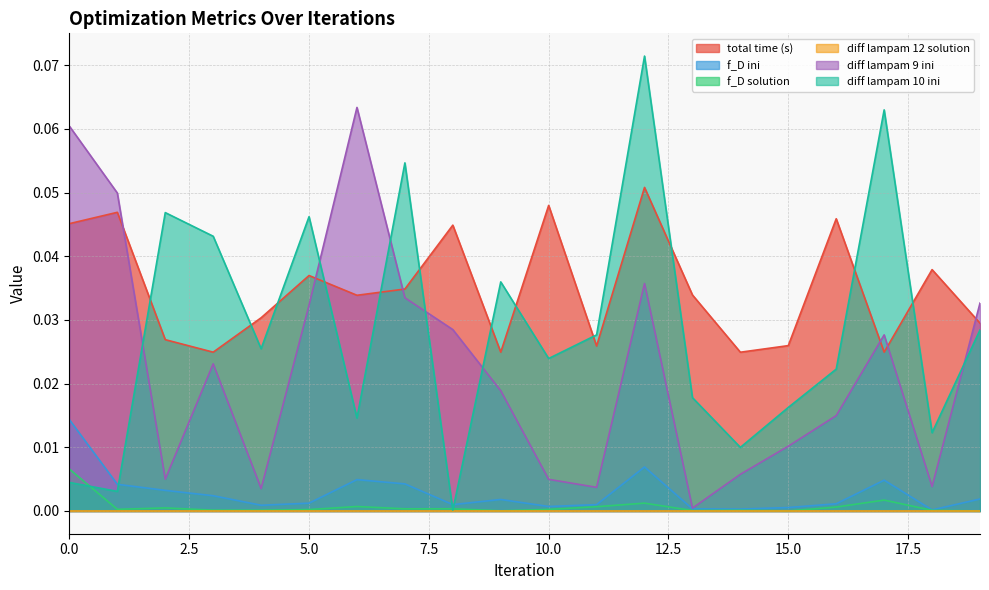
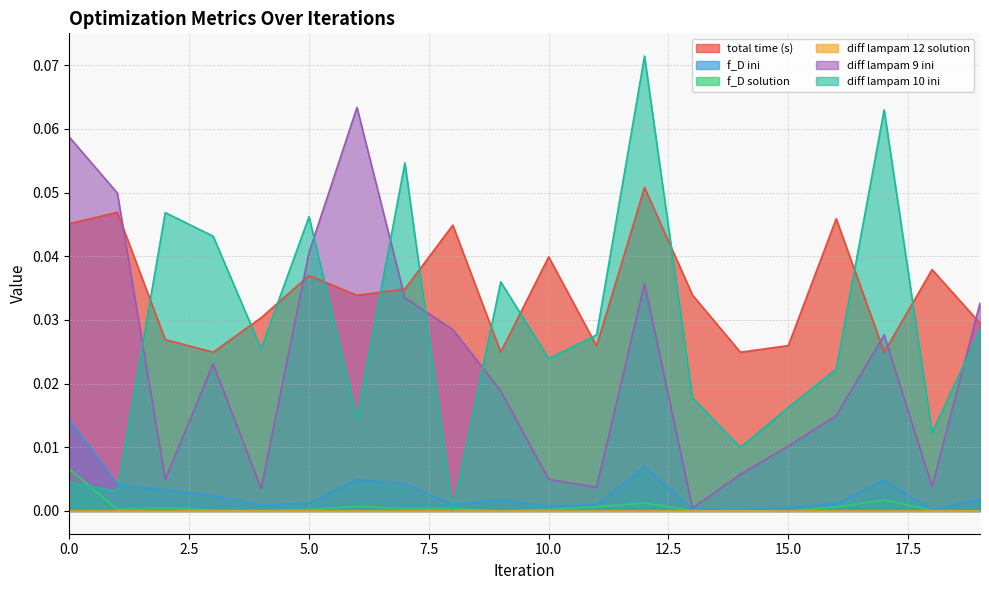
diff lampam 9 ini, 0.0: 0.060 -> 0.059
diff lampam 9 ini, 5.0: 0.032 -> 0.041
total time (s), 10.0: 0.048 -> 0.040
